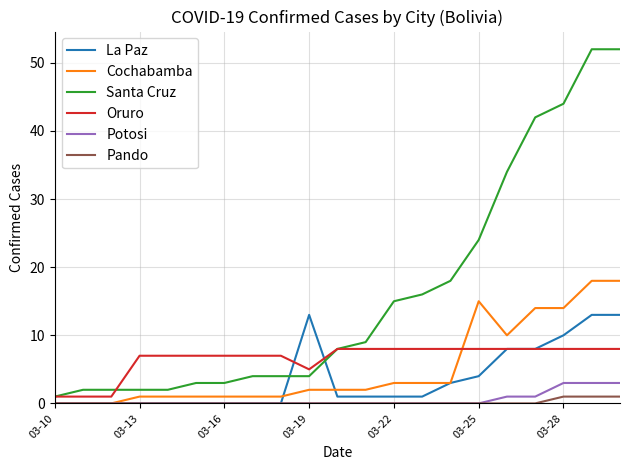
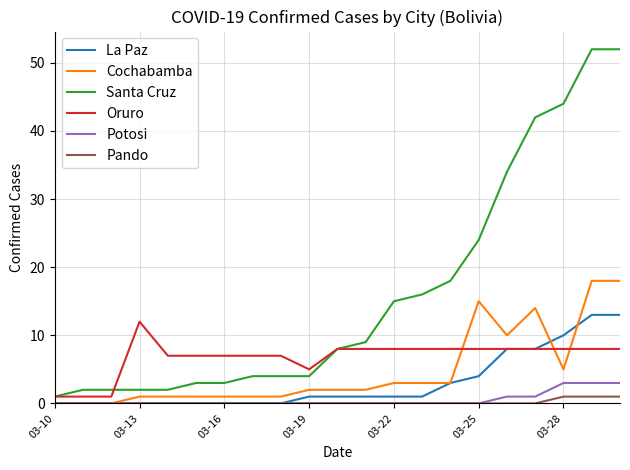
Oruro, 03-13: 7 -> 12
La Paz, 03-19: 13 -> 1
Cochabamba, 03-28: 14 -> 5
